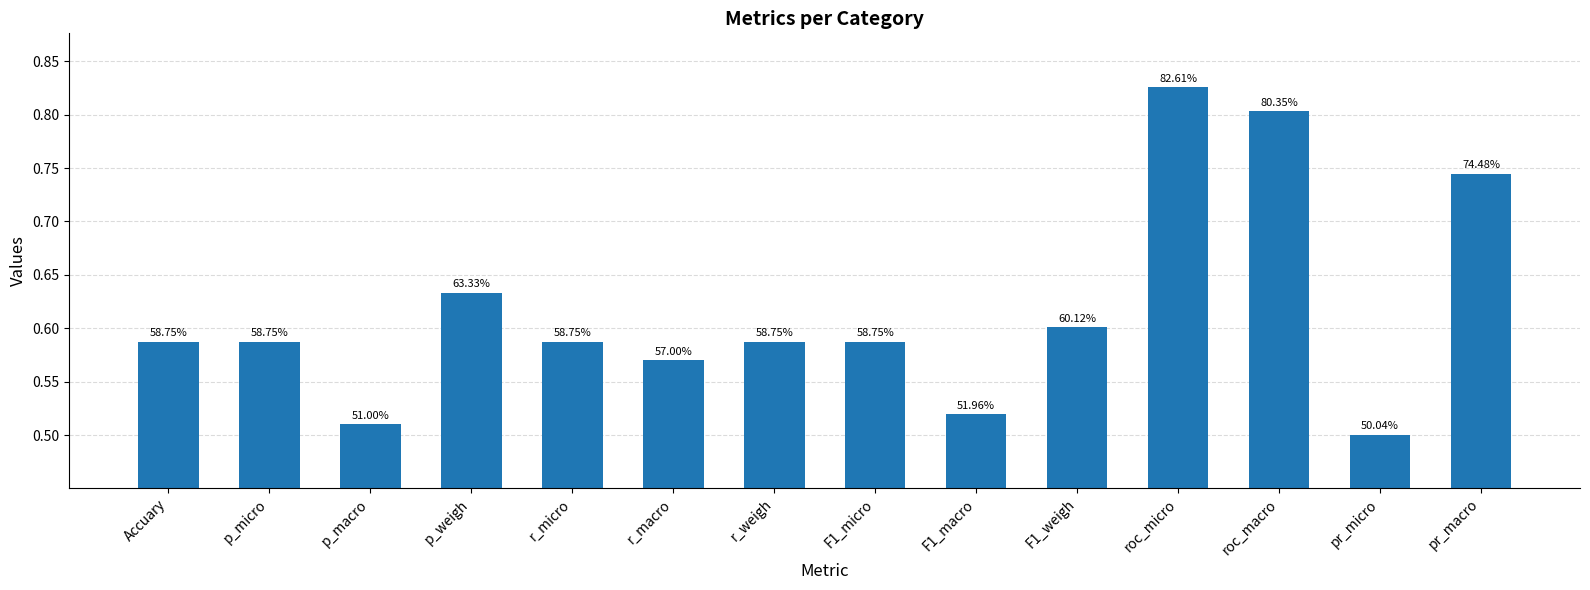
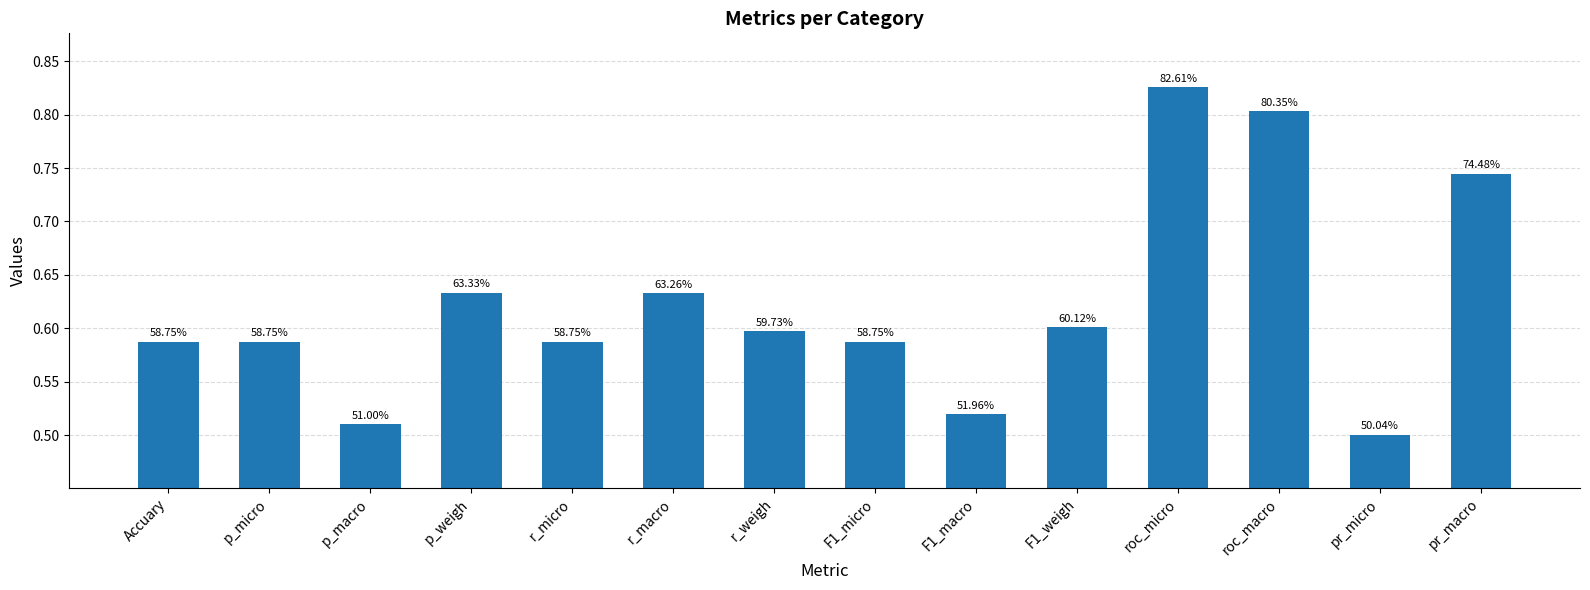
r_macro: 57.00% -> 63.26%
r_weigh: 58.75% -> 59.73%
